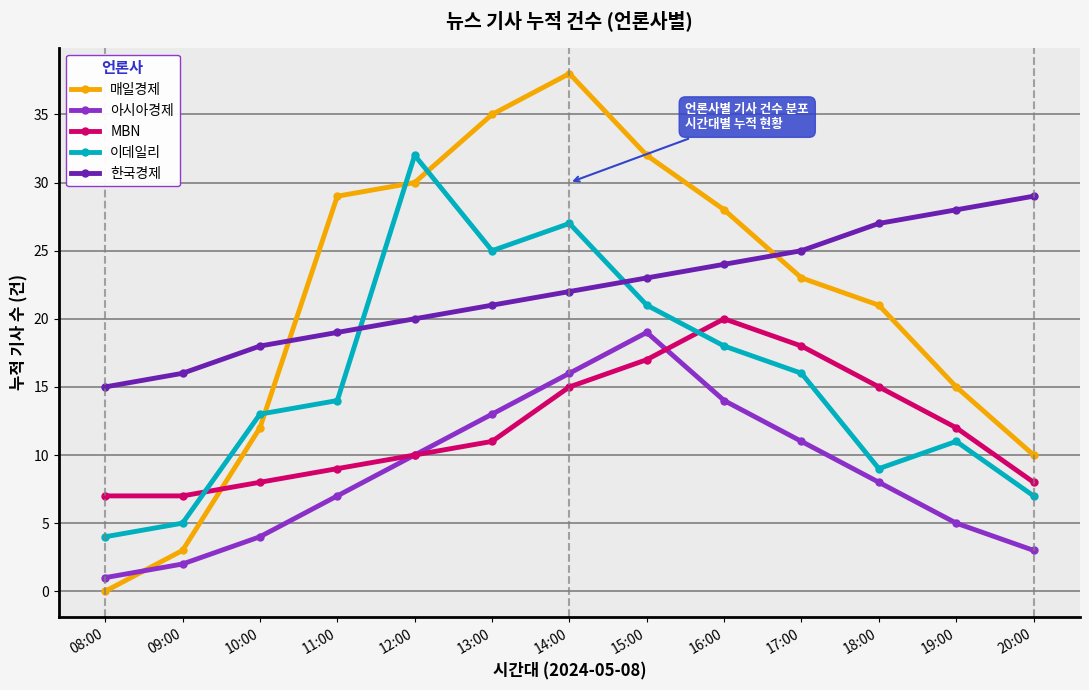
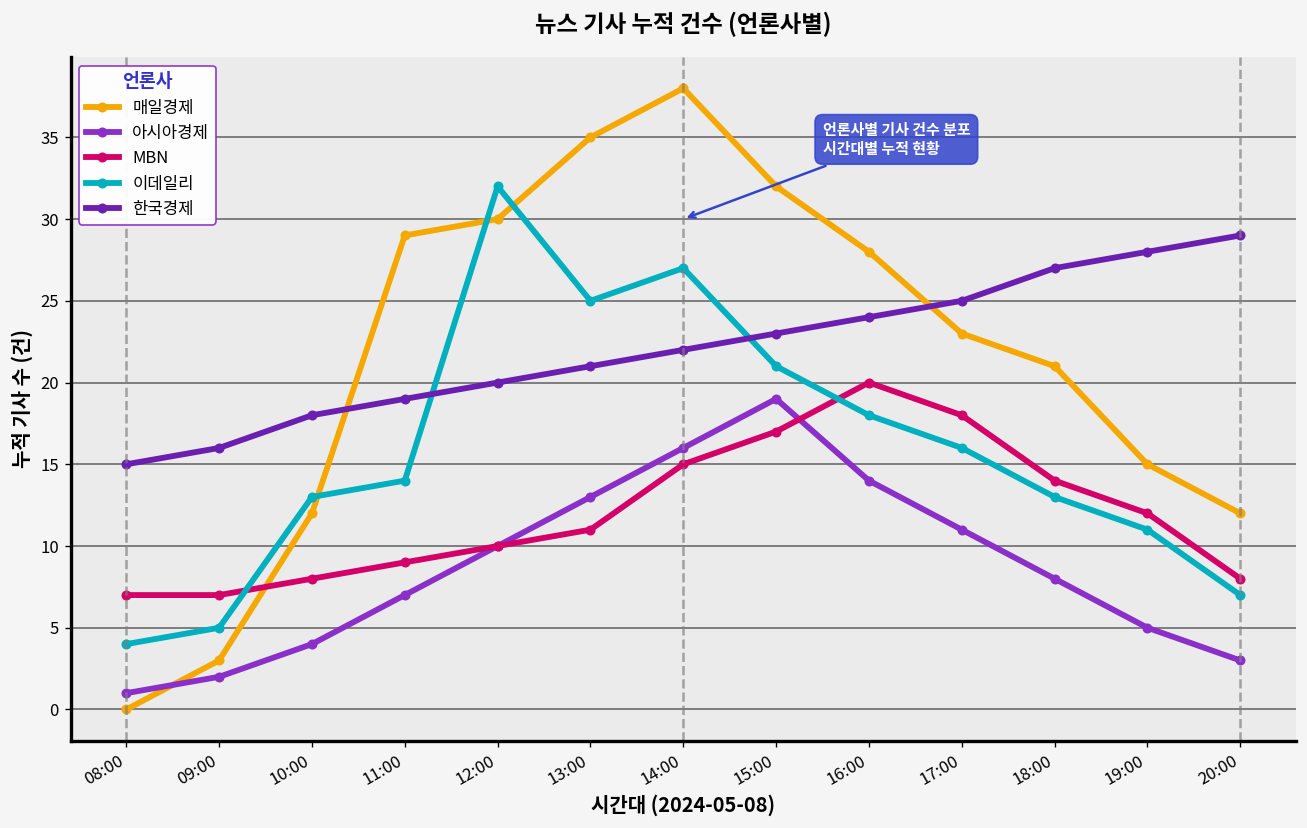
MBN, 18:00: 15 -> 14
이데일리, 18:00: 9 -> 13
매일경제, 20:00: 10 -> 12
